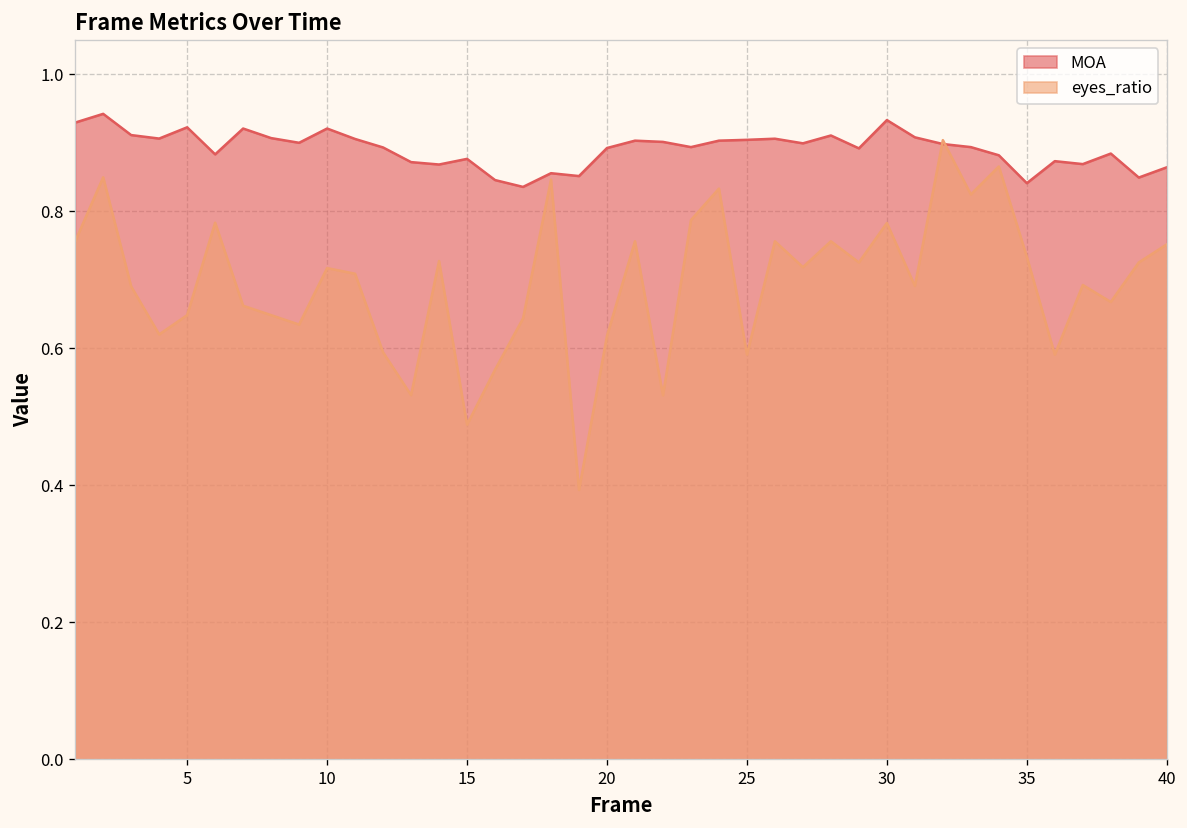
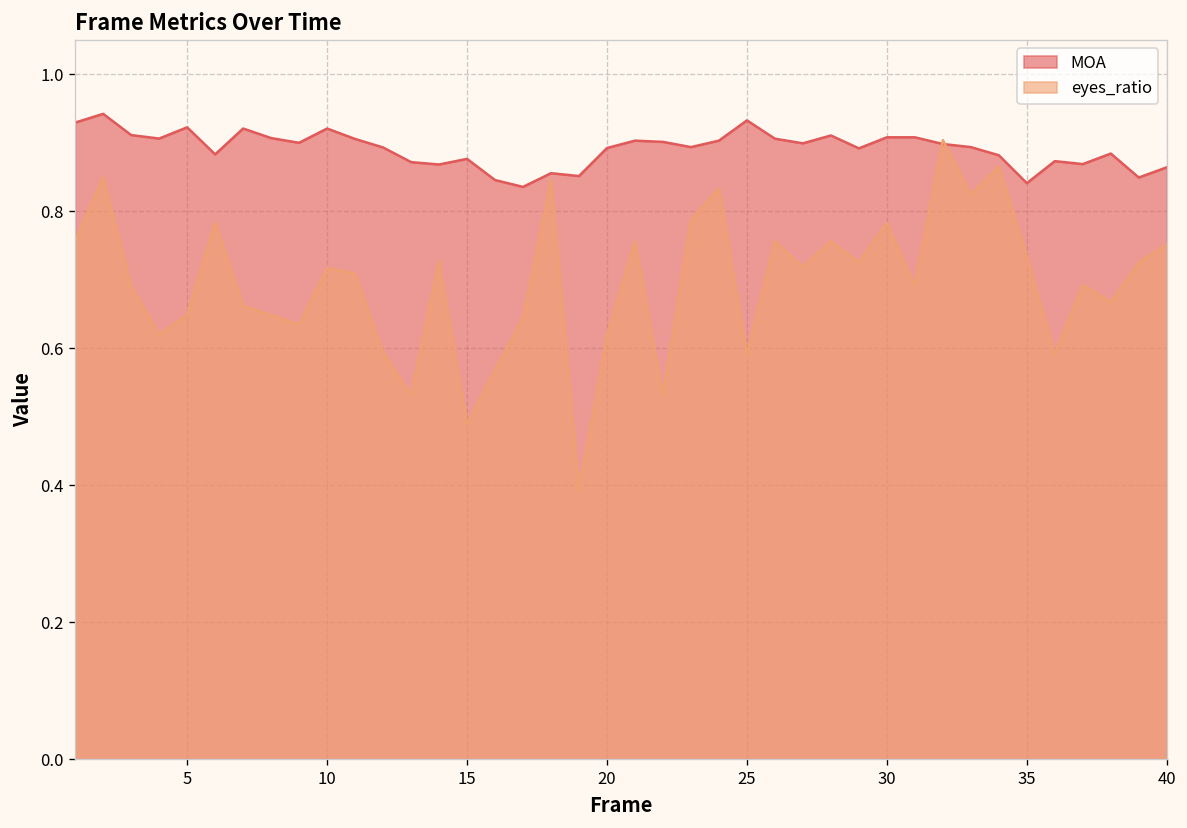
MOA, 25: 0.90 -> 0.93
MOA, 30: 0.93 -> 0.91
